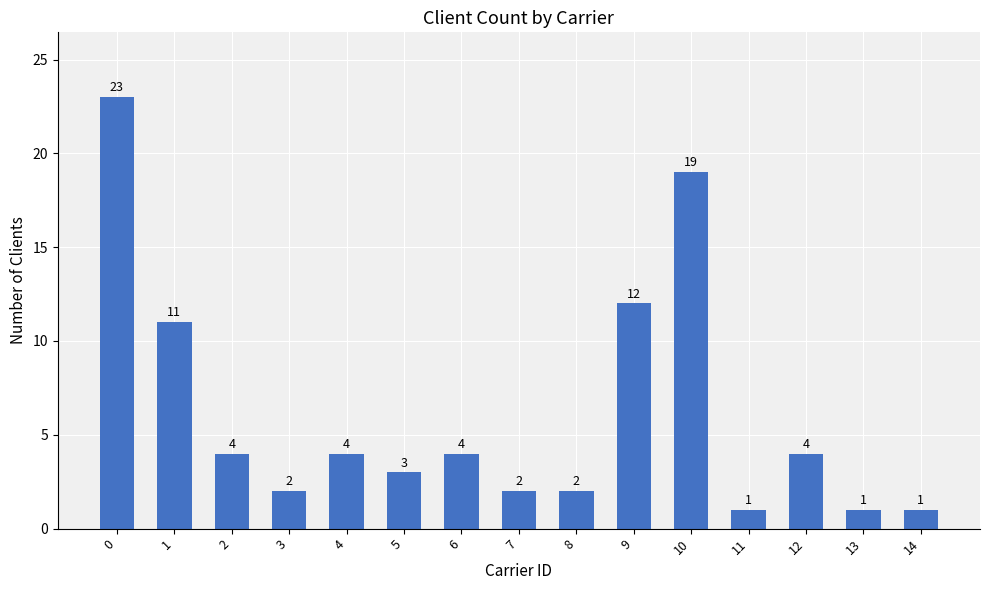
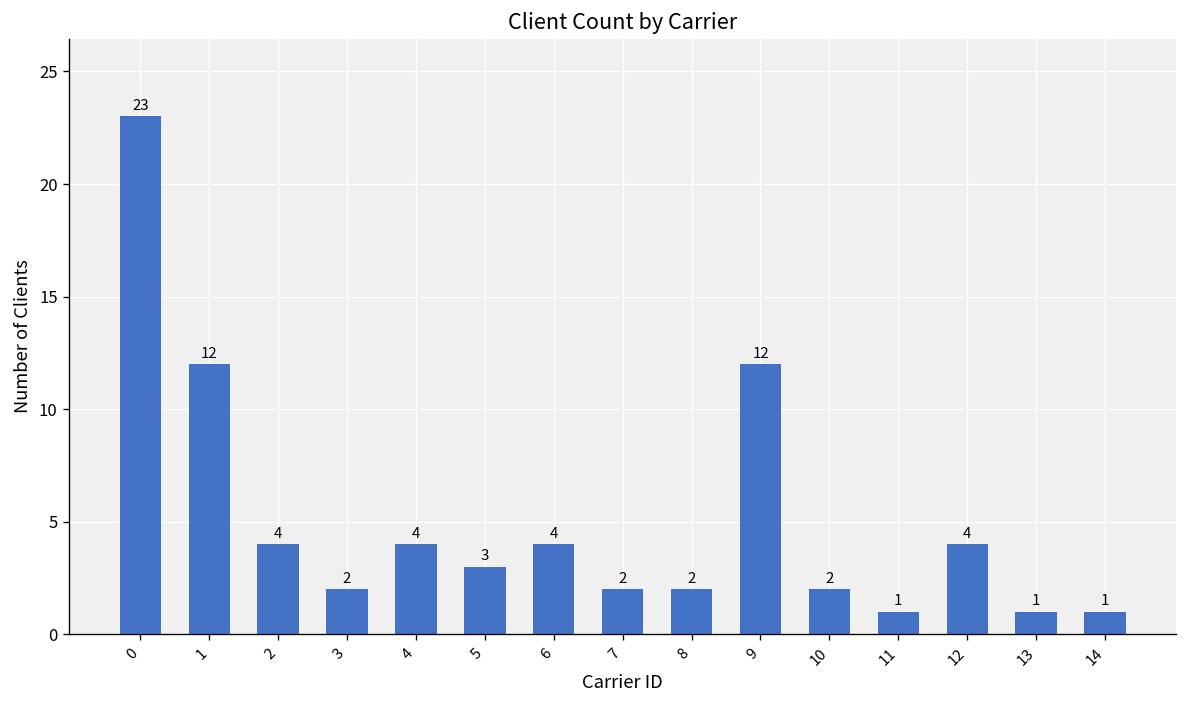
1: 11 -> 12
10: 19 -> 2
